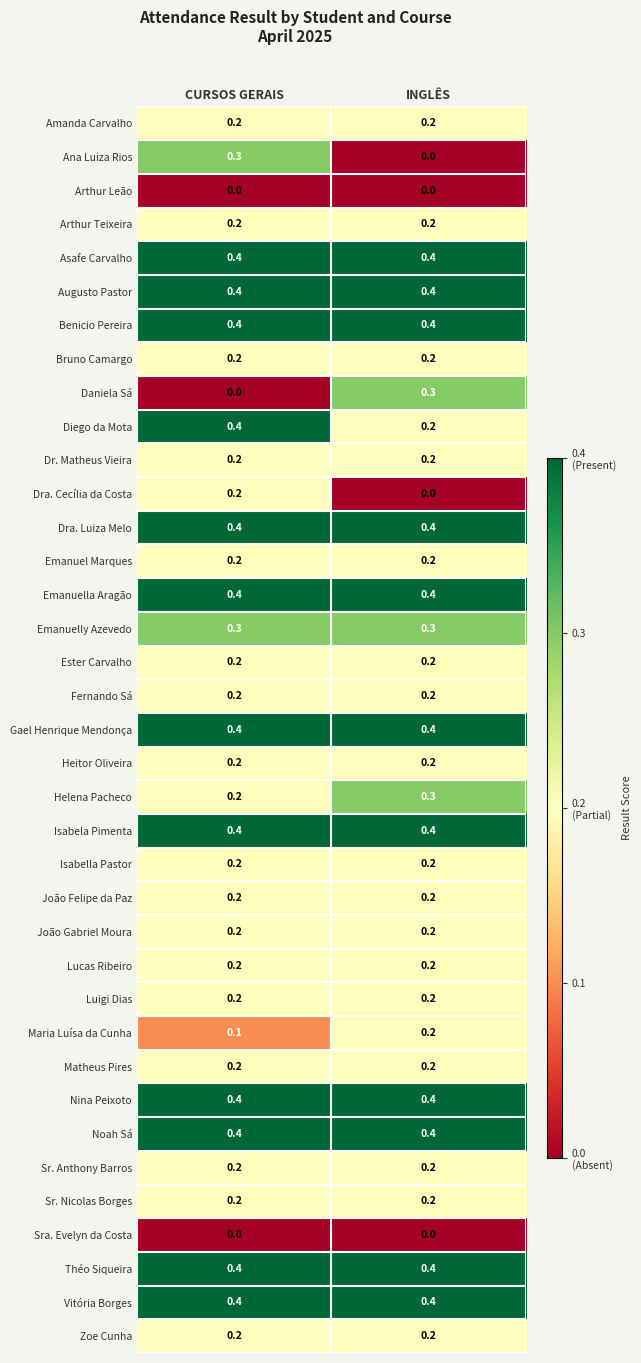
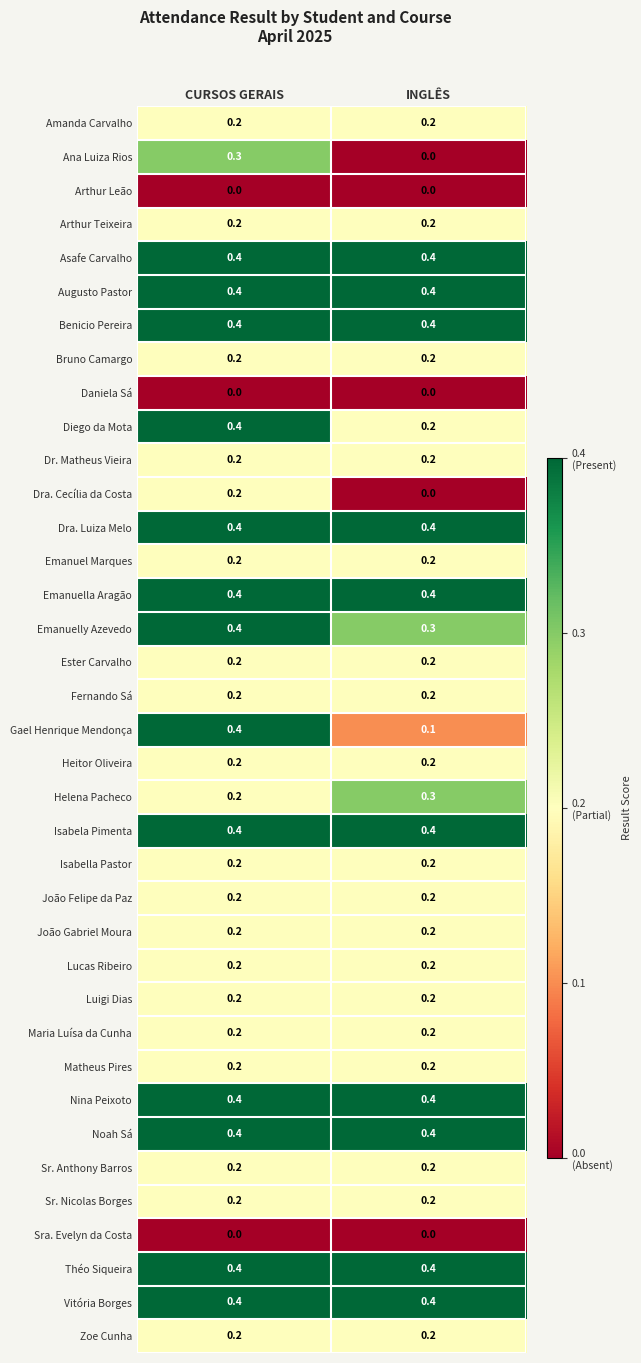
Daniela Sá, INGLÊS: 0.3 -> 0.0
Emanuelly Azevedo, CURSOS GERAIS: 0.3 -> 0.4
Gael Henrique Mendonça, INGLÊS: 0.4 -> 0.1
Maria Luísa da Cunha, CURSOS GERAIS: 0.1 -> 0.2
